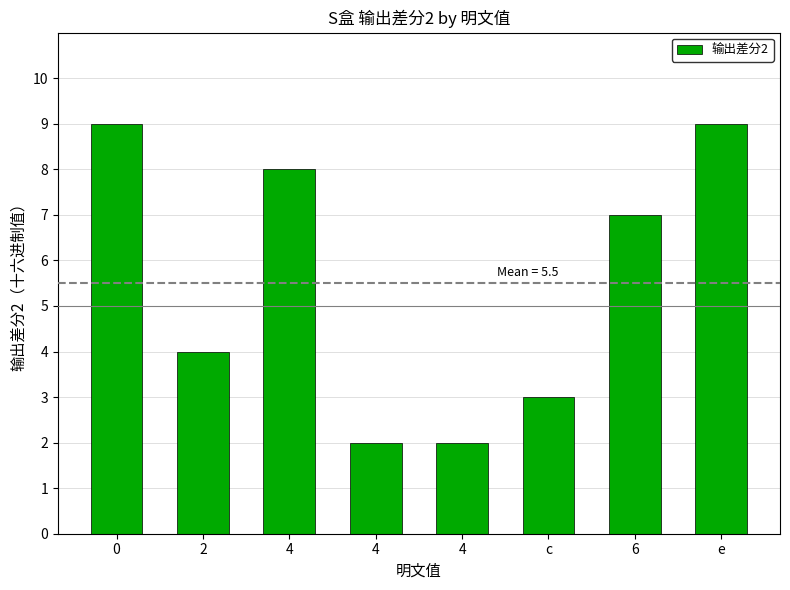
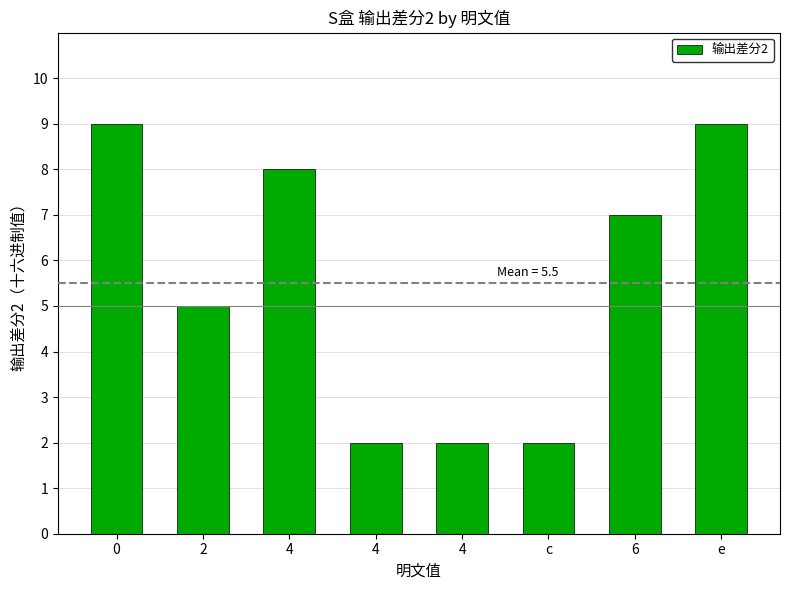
2: 4 -> 5
c: 3 -> 2
